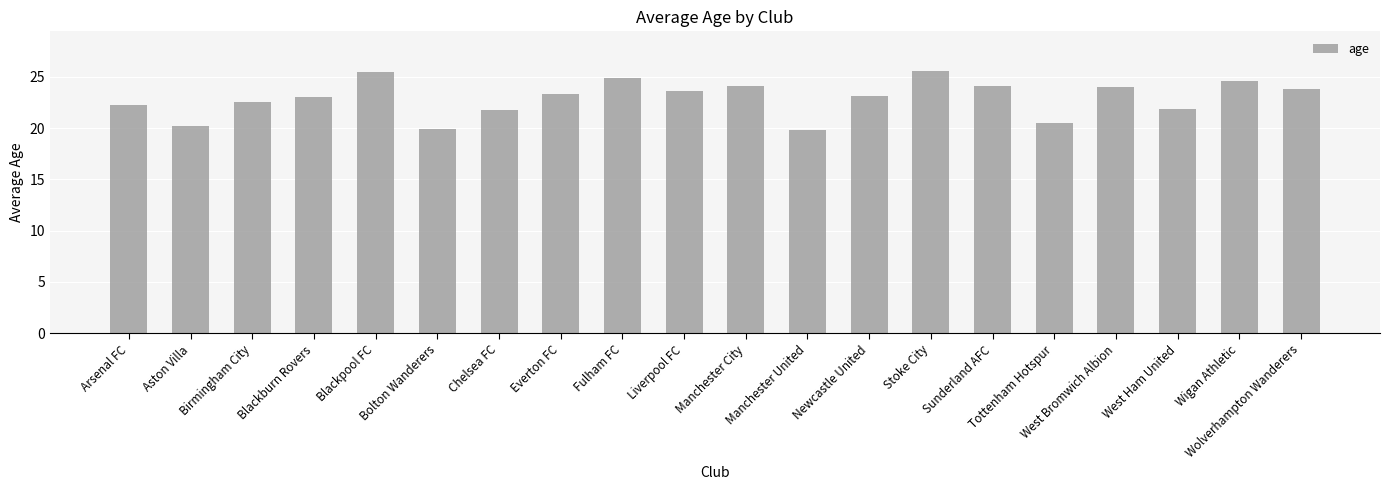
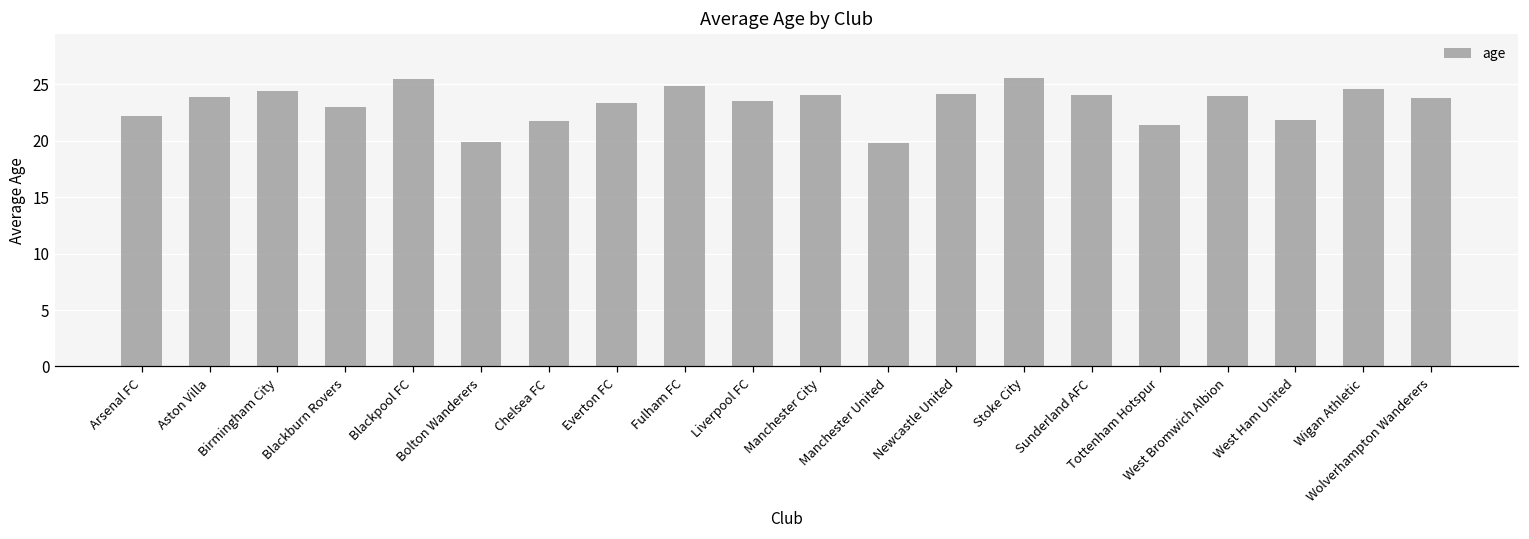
Aston Villa: 20.2 -> 23.9
Birmingham City: 22.6 -> 24.5
Newcastle United: 23.1 -> 24.2
Tottenham Hotspur: 20.5 -> 21.4
